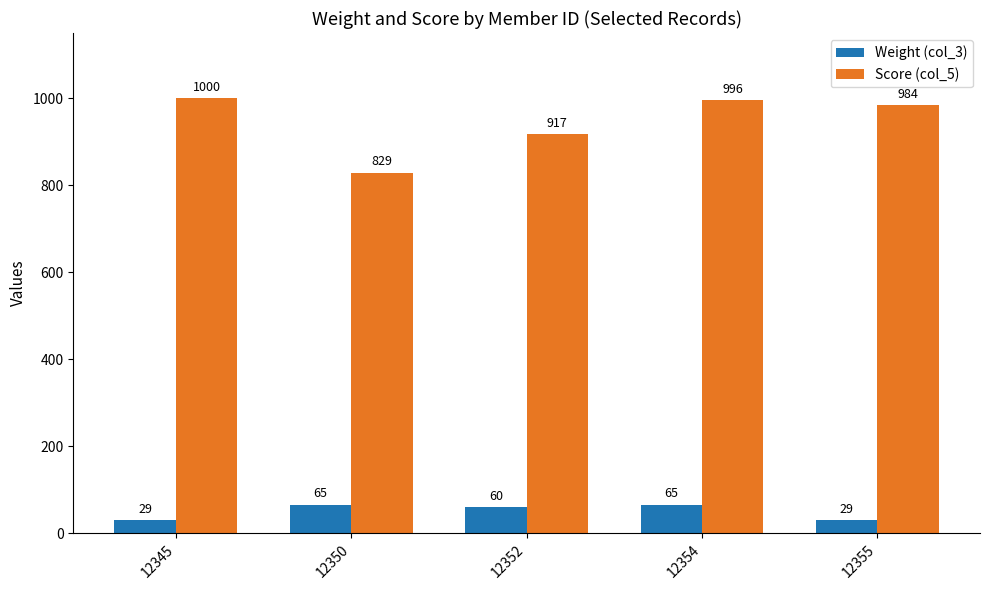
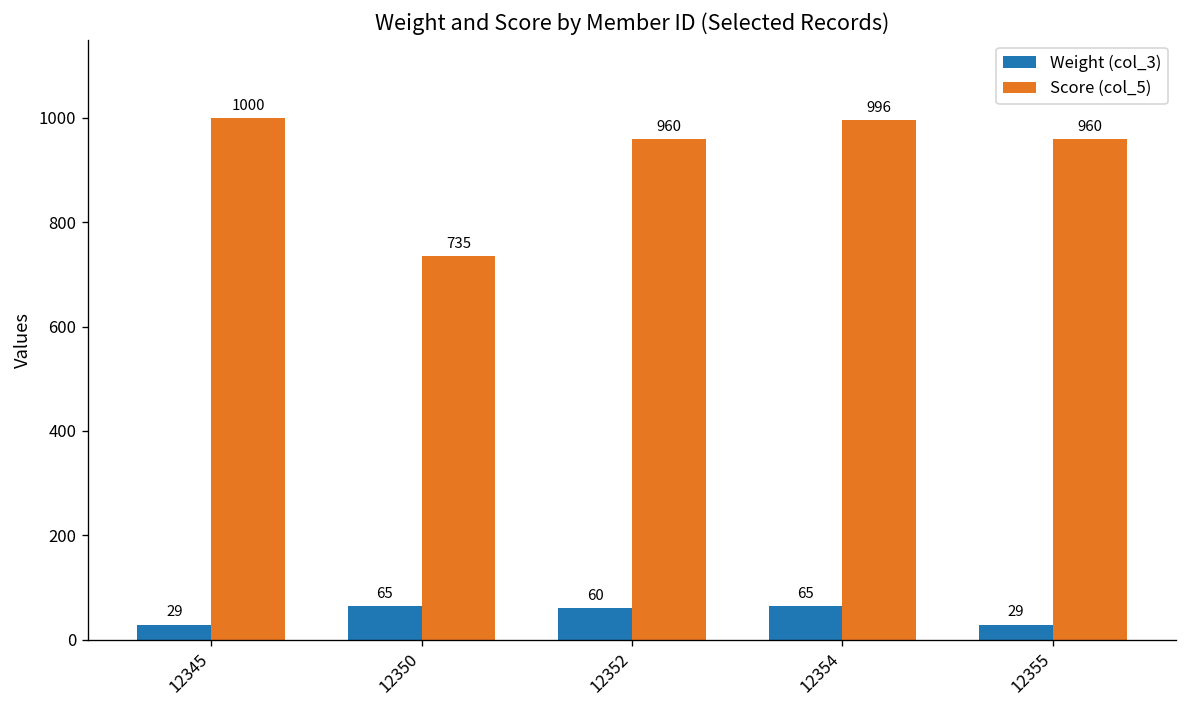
Score (col_5), 12350: 829 -> 735
Score (col_5), 12352: 917 -> 960
Score (col_5), 12355: 984 -> 960
